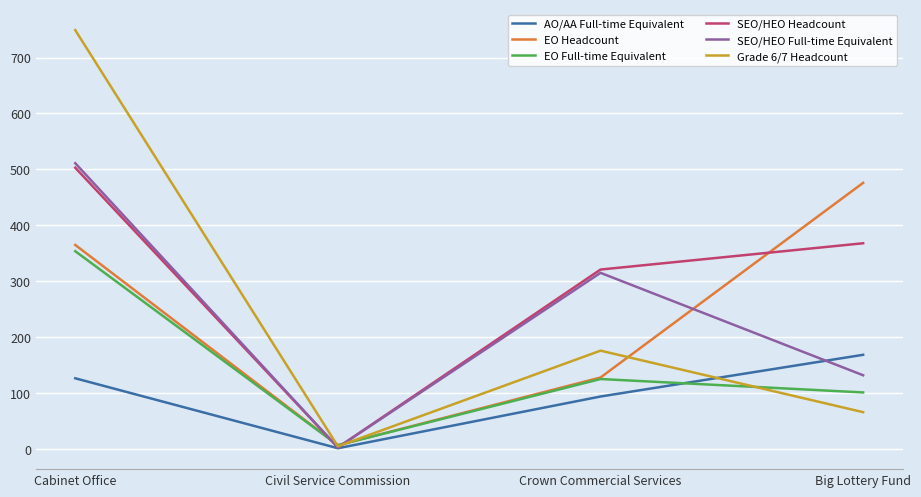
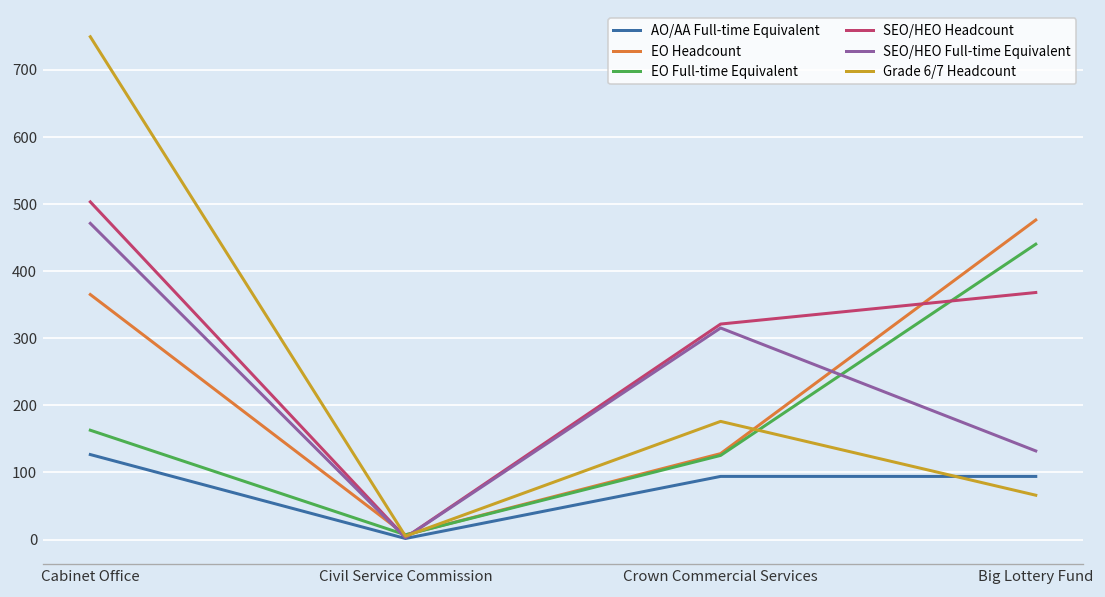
EO Full-time Equivalent, Cabinet Office: 350 -> 160
SEO/HEO Full-time Equivalent, Cabinet Office: 510 -> 470
AO/AA Full-time Equivalent, Big Lottery Fund: 170 -> 90
EO Full-time Equivalent, Big Lottery Fund: 100 -> 440
